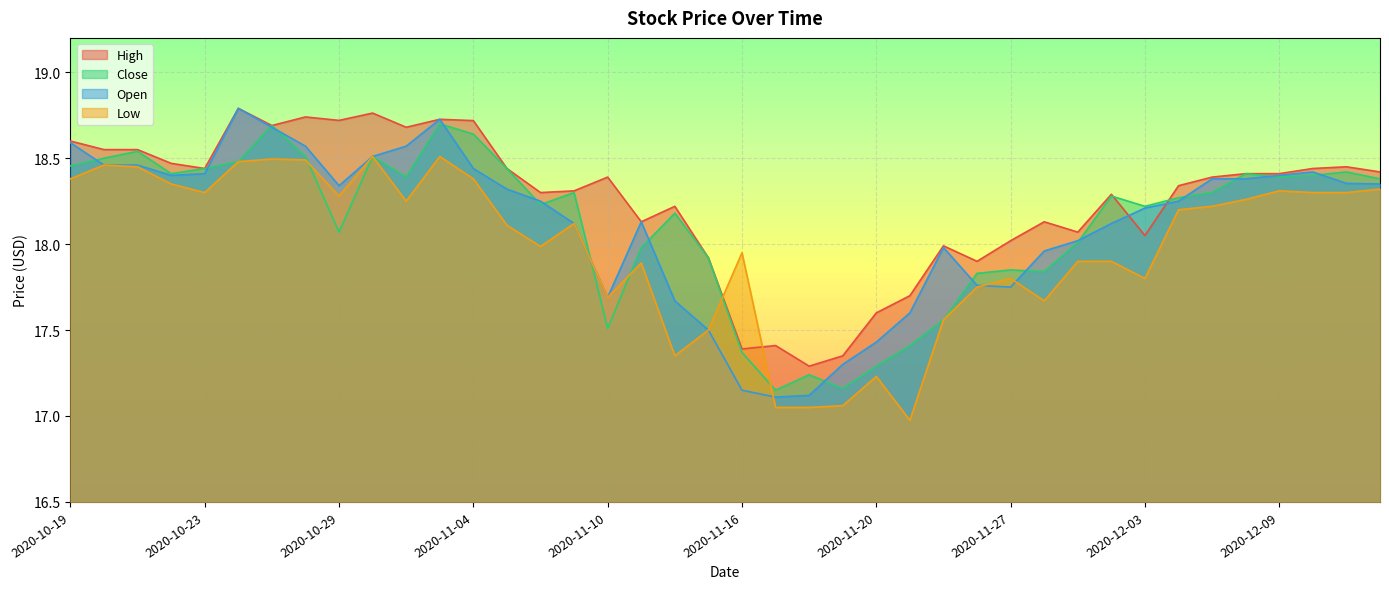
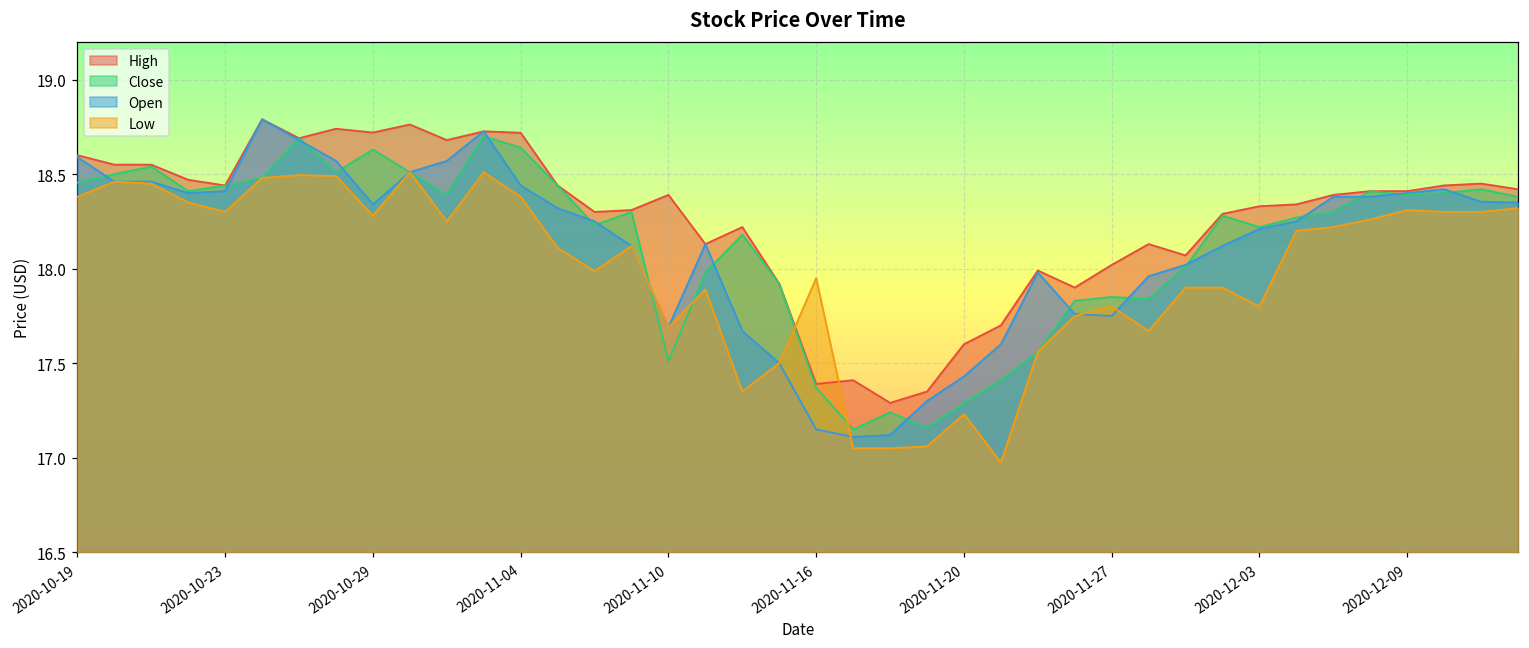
Close, 2020-10-29: 18.07 -> 18.63
High, 2020-12-03: 18.05 -> 18.33
